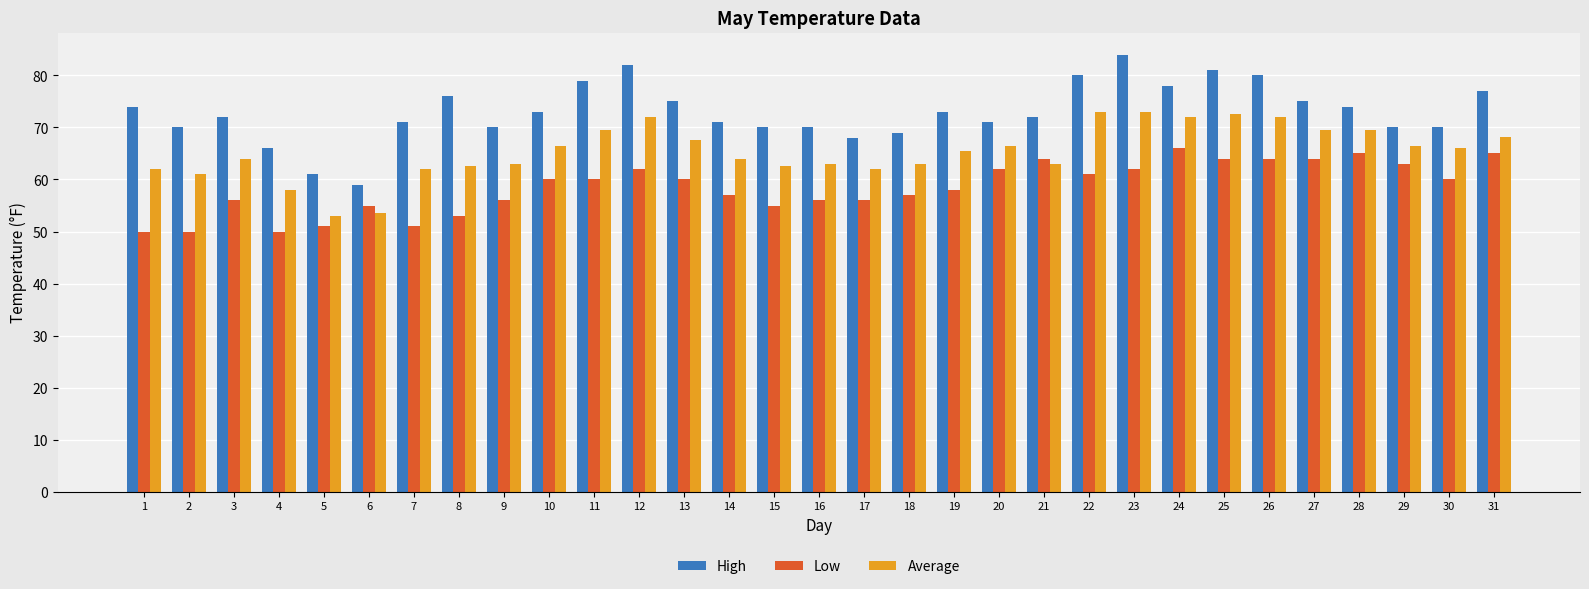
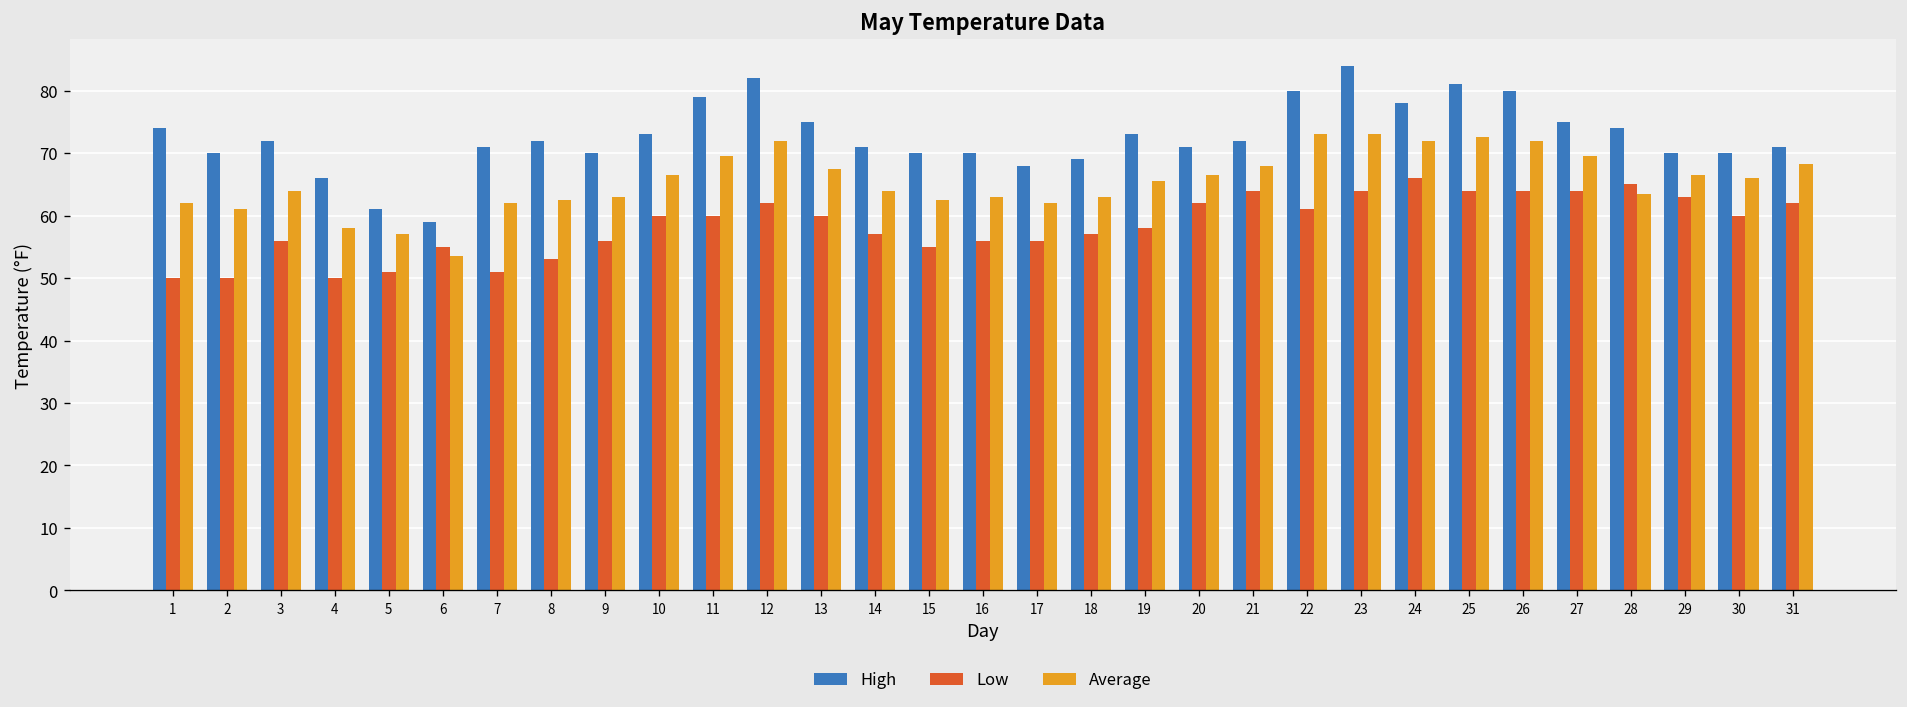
Average, 5: 53 -> 57
High, 8: 76 -> 72
Average, 21: 63 -> 68
Low, 23: 62 -> 64
Average, 28: 70 -> 64
High, 31: 77 -> 71
Low, 31: 65 -> 62
